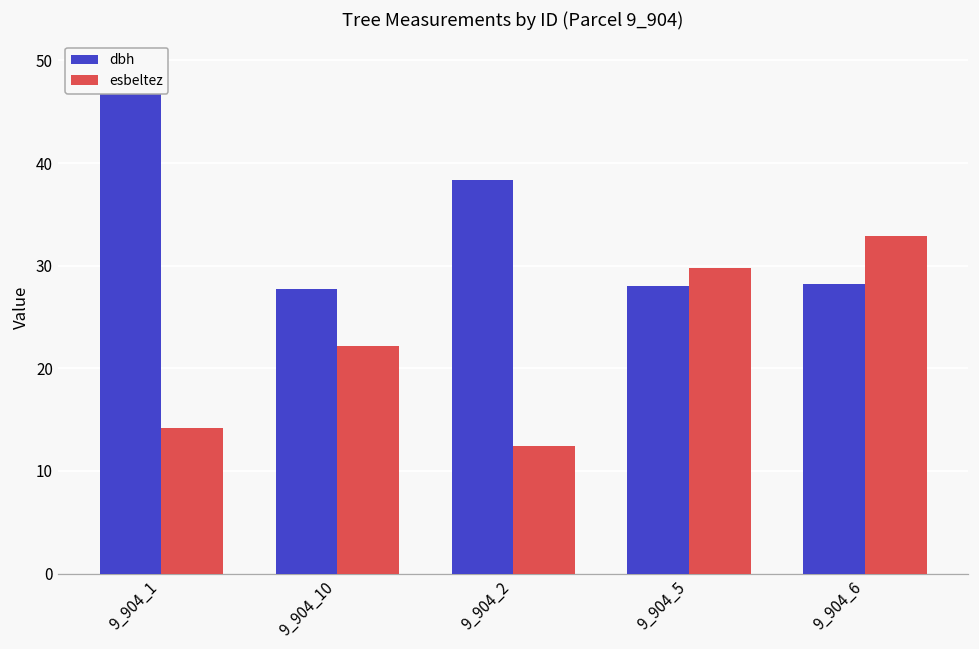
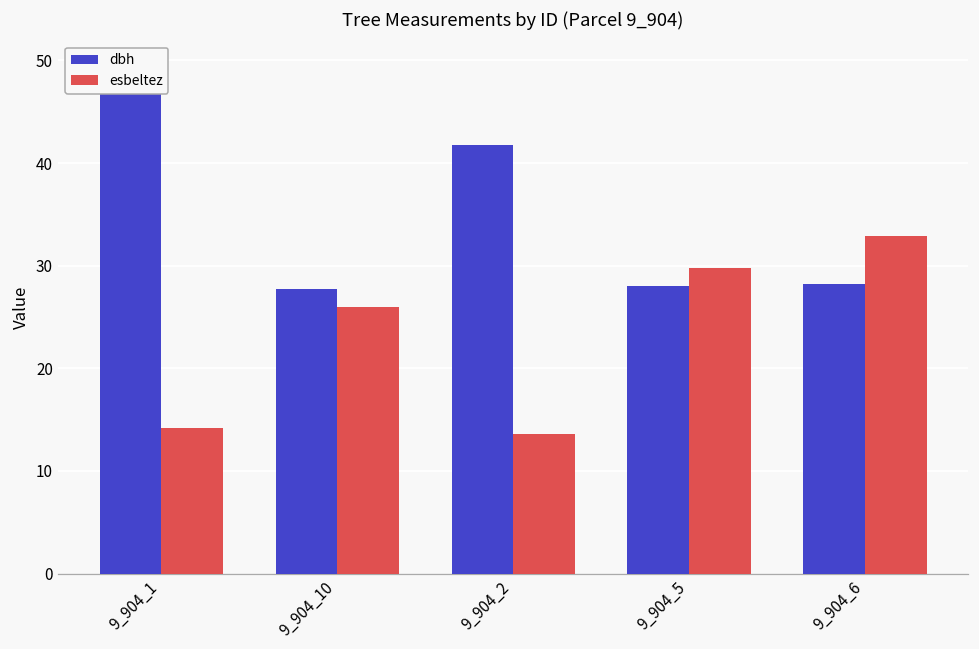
esbeltez, 9_904_10: 22 -> 26
dbh, 9_904_2: 38 -> 42
esbeltez, 9_904_2: 12 -> 14
